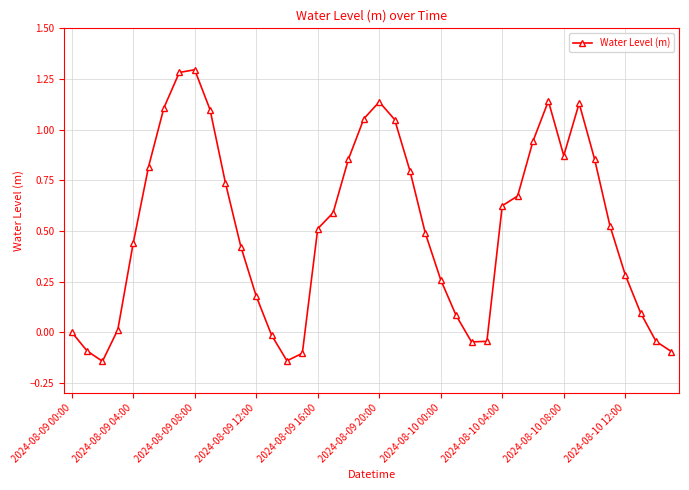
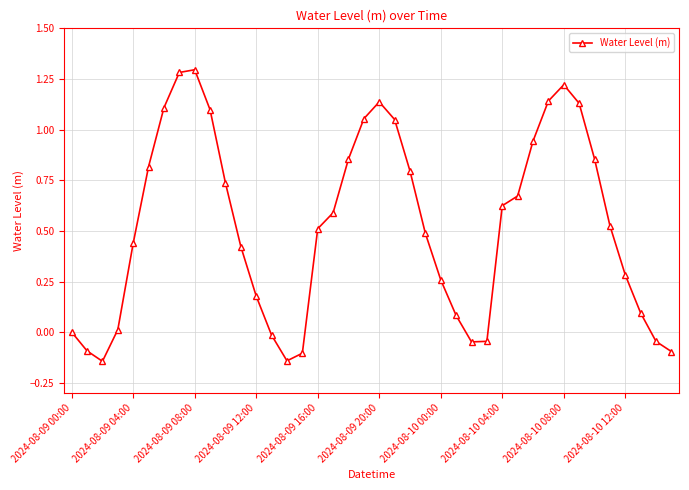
2024-08-10 08:00: 0.87 -> 1.22
